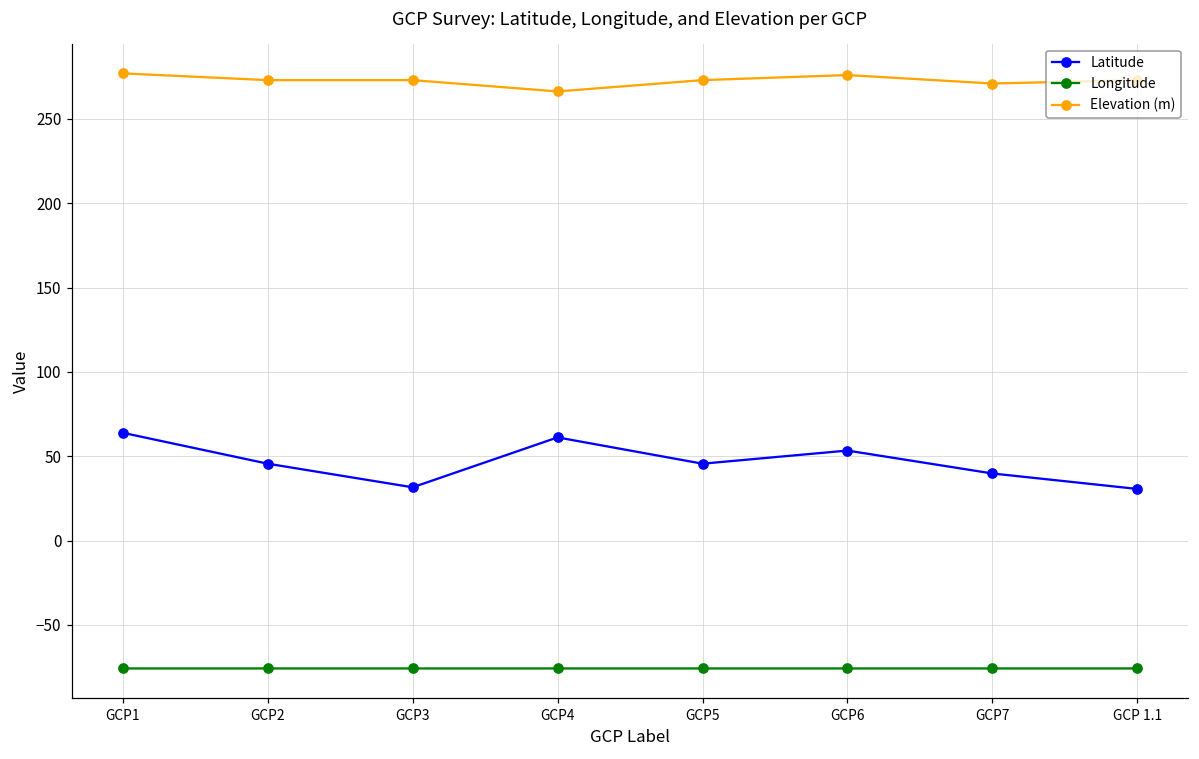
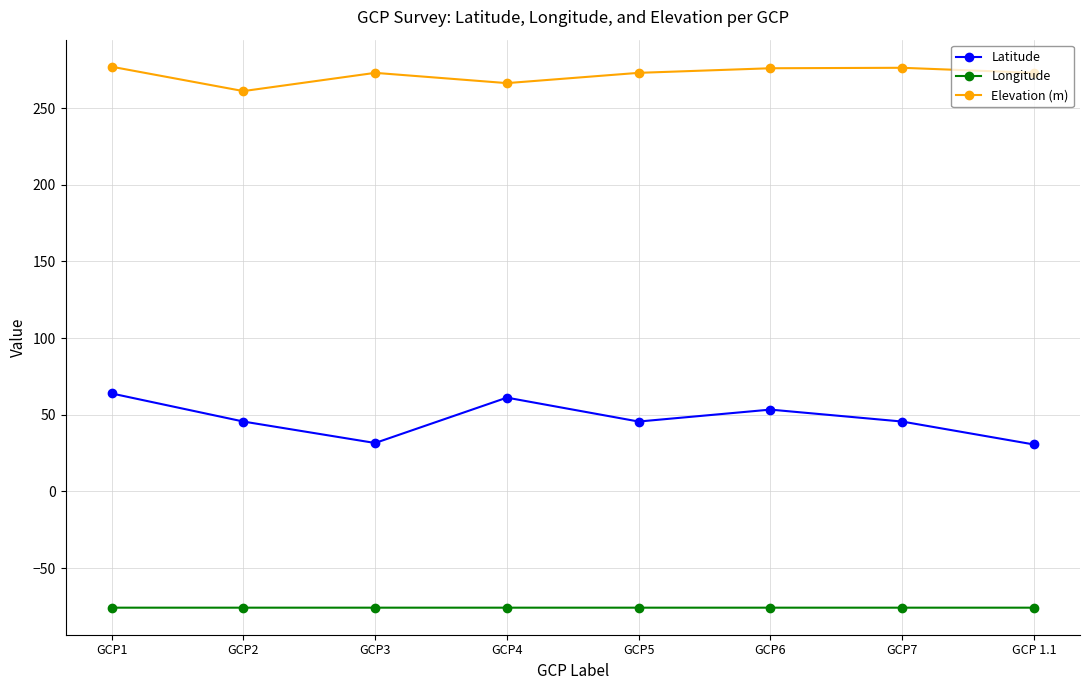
Elevation (m), GCP2: 273 -> 261
Latitude, GCP7: 40 -> 46
Elevation (m), GCP7: 271 -> 276
